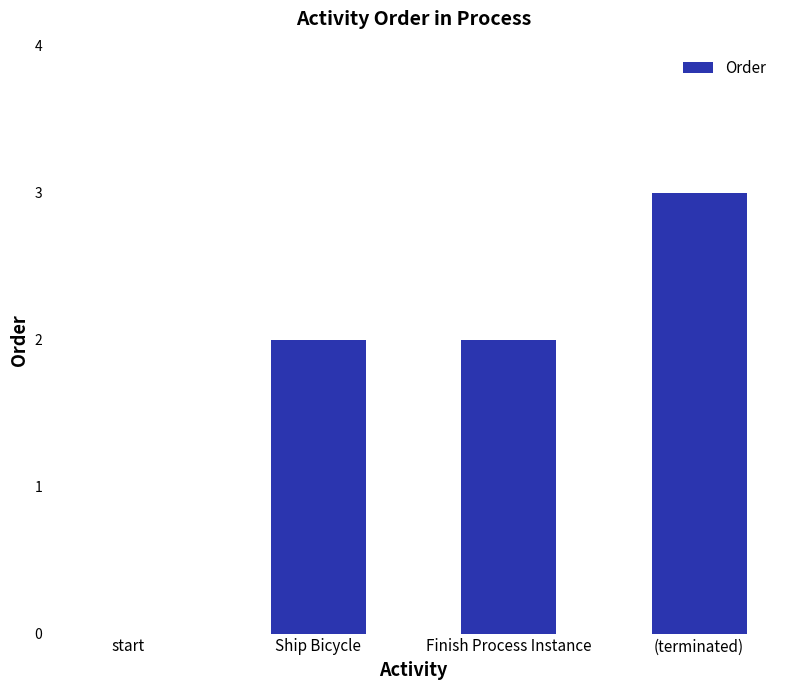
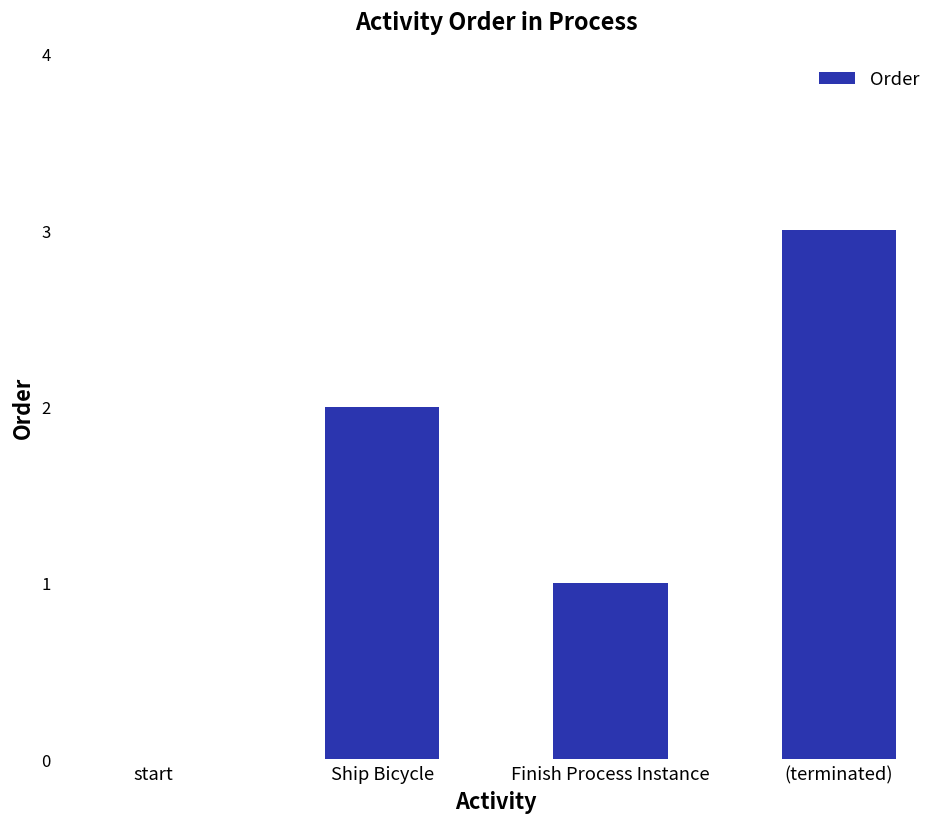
Finish Process Instance: 2 -> 1
